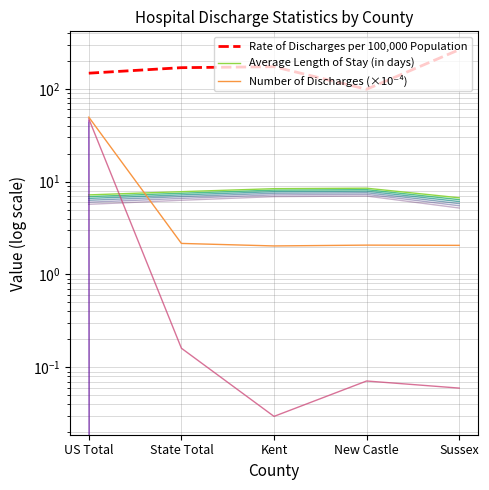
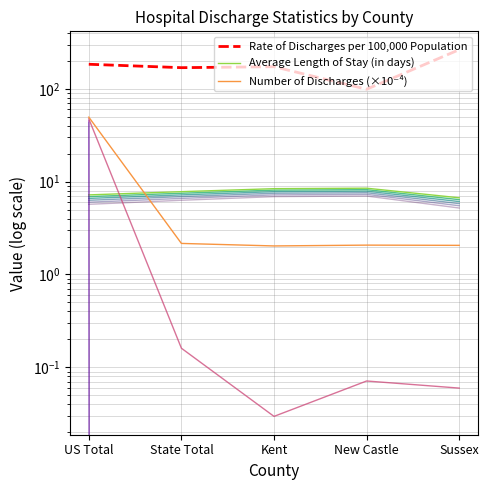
Rate of Discharges per 100,000 Population, US Total: 150 -> 180
